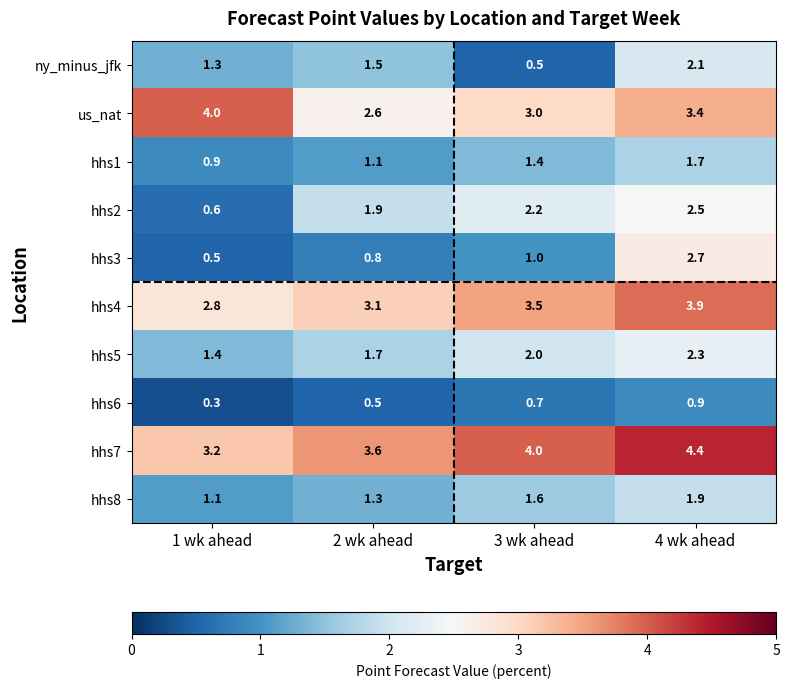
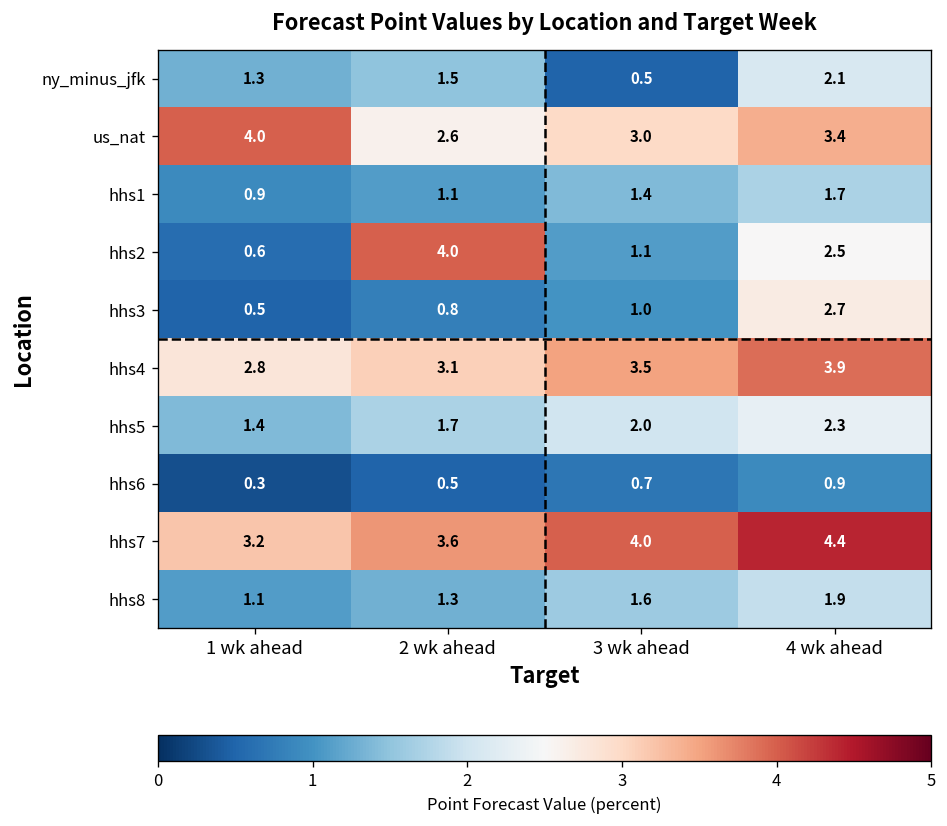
hhs2, 2 wk ahead: 1.9 -> 4.0
hhs2, 3 wk ahead: 2.2 -> 1.1
